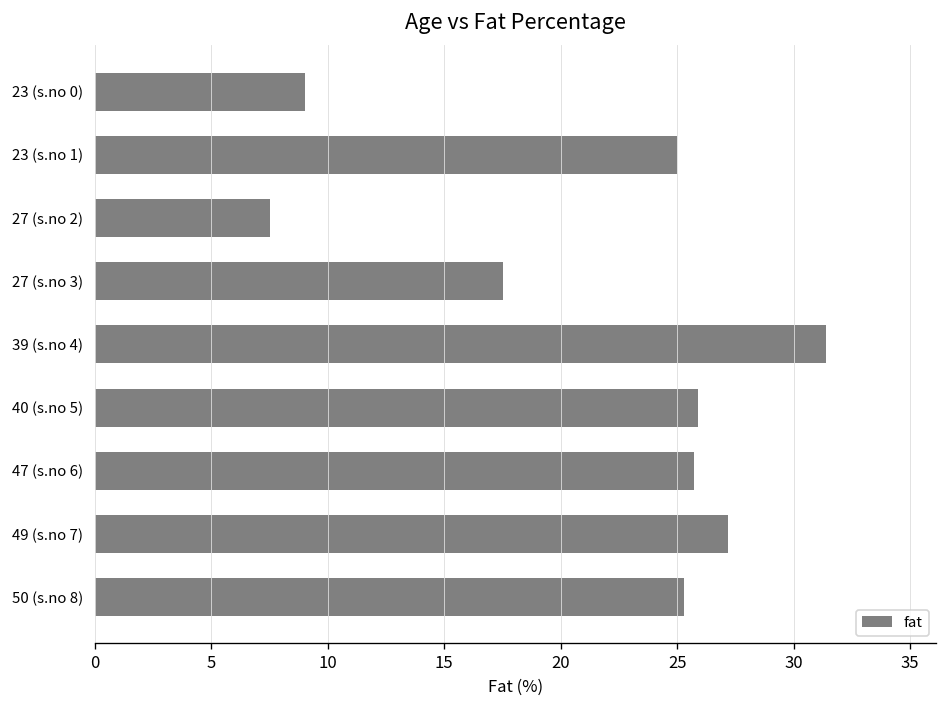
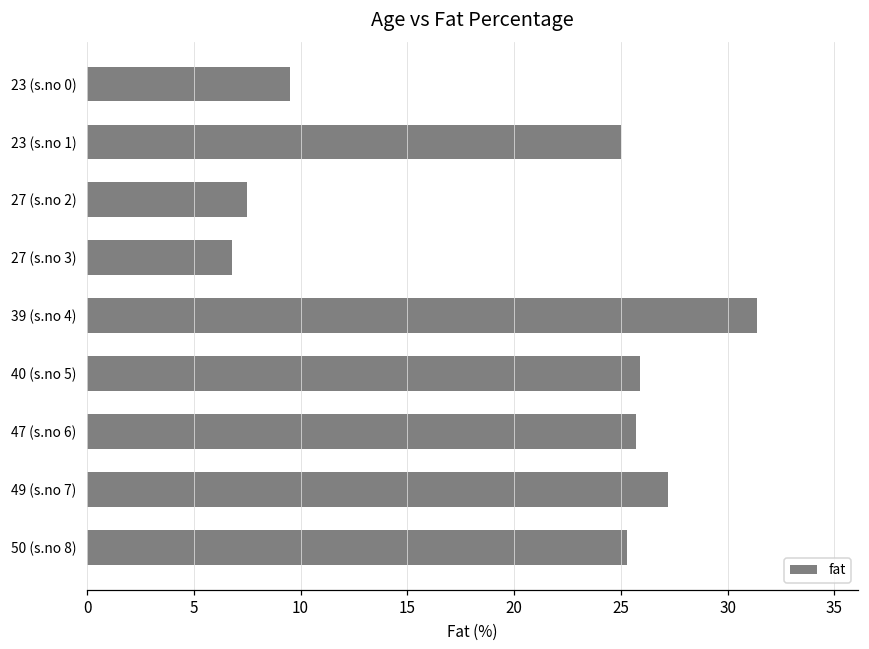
23 (s.no 0): 9.0 -> 9.5
27 (s.no 3): 17.5 -> 6.8
